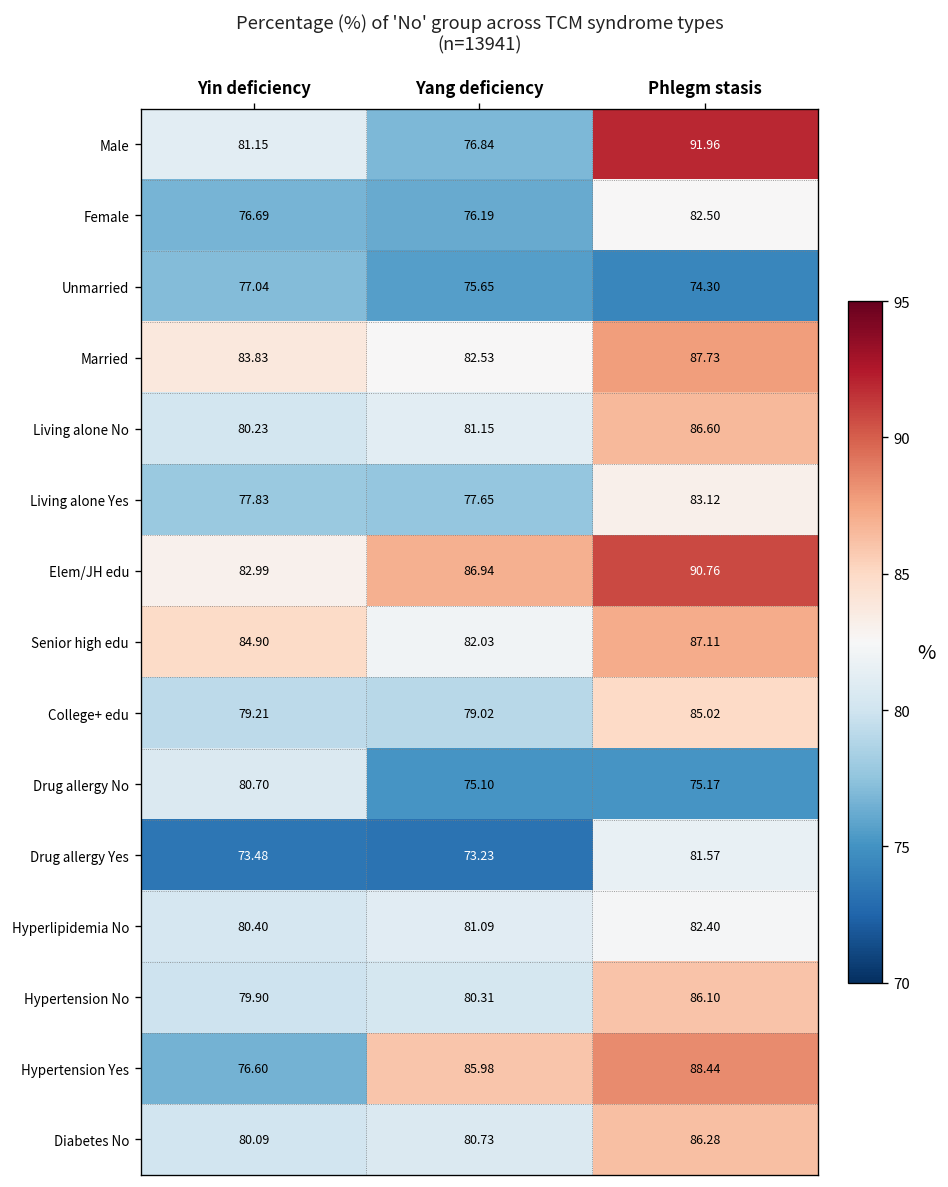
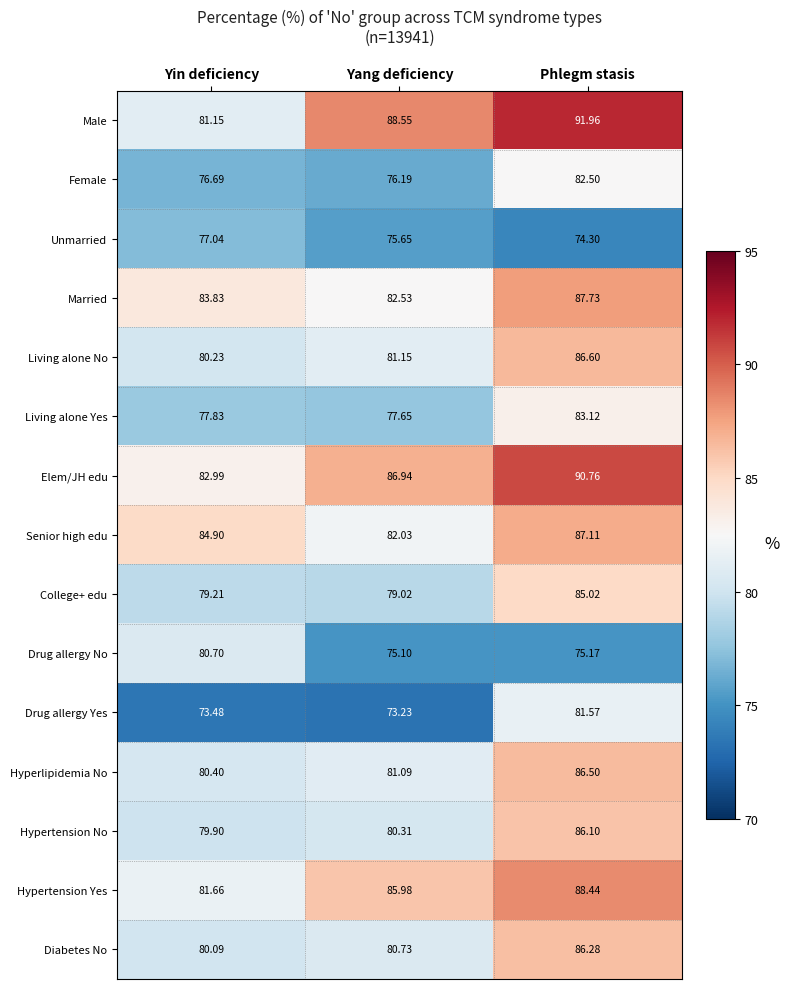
Male, Yang deficiency: 76.84 -> 88.55
Hyperlipidemia No, Phlegm stasis: 82.40 -> 86.50
Hypertension Yes, Yin deficiency: 76.60 -> 81.66
